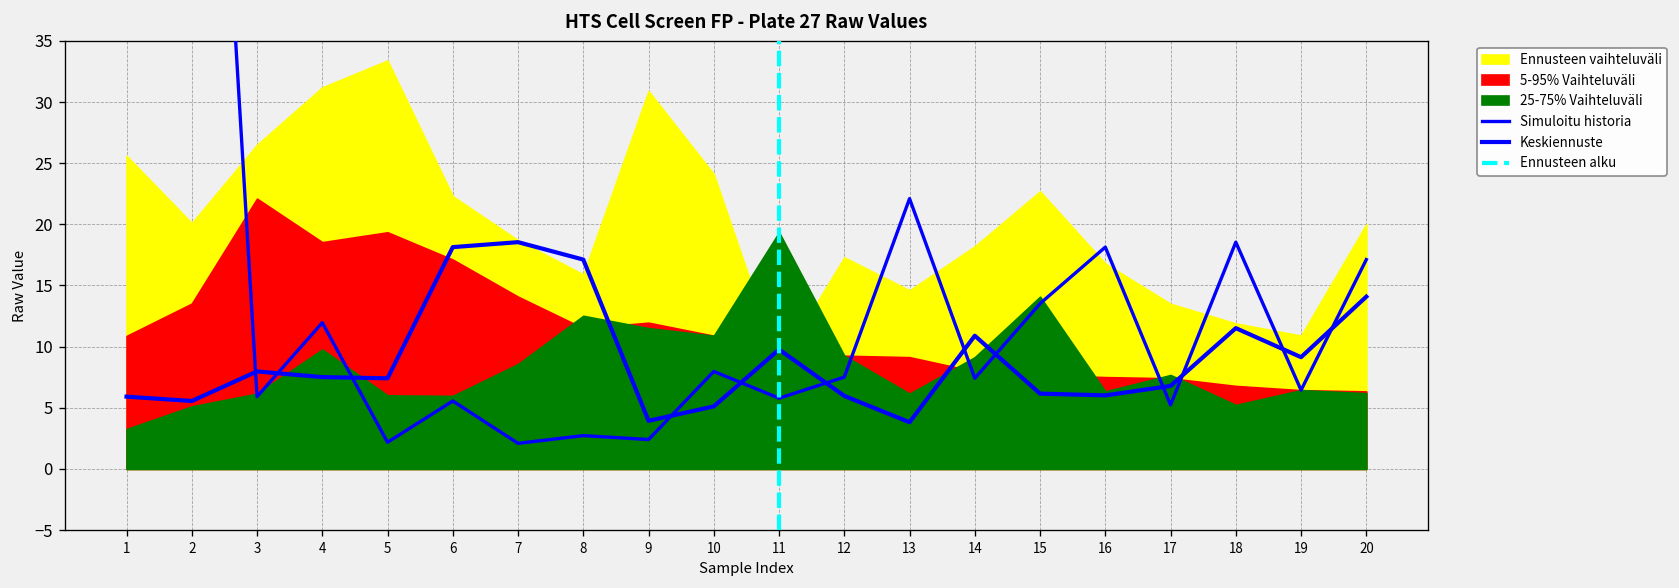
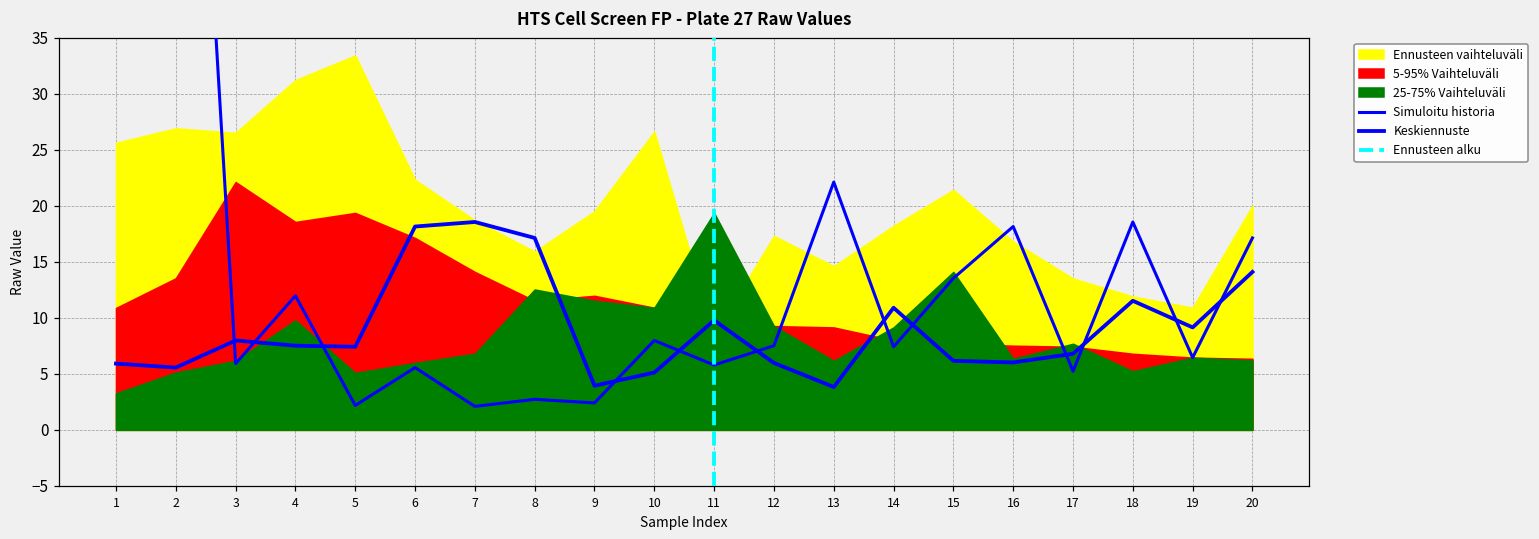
Ennusteen vaihteluväli, 2: 20.1 -> 26.9
25-75% Vaihteluväli, 5: 6.0 -> 5.1
25-75% Vaihteluväli, 7: 8.6 -> 6.8
Ennusteen vaihteluväli, 9: 30.9 -> 19.5
Ennusteen vaihteluväli, 10: 24.1 -> 26.6
Ennusteen vaihteluväli, 15: 22.7 -> 21.4
